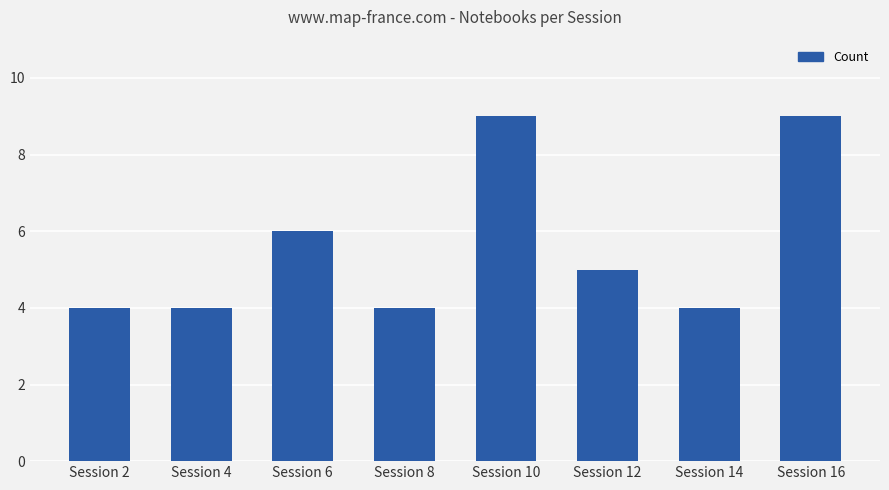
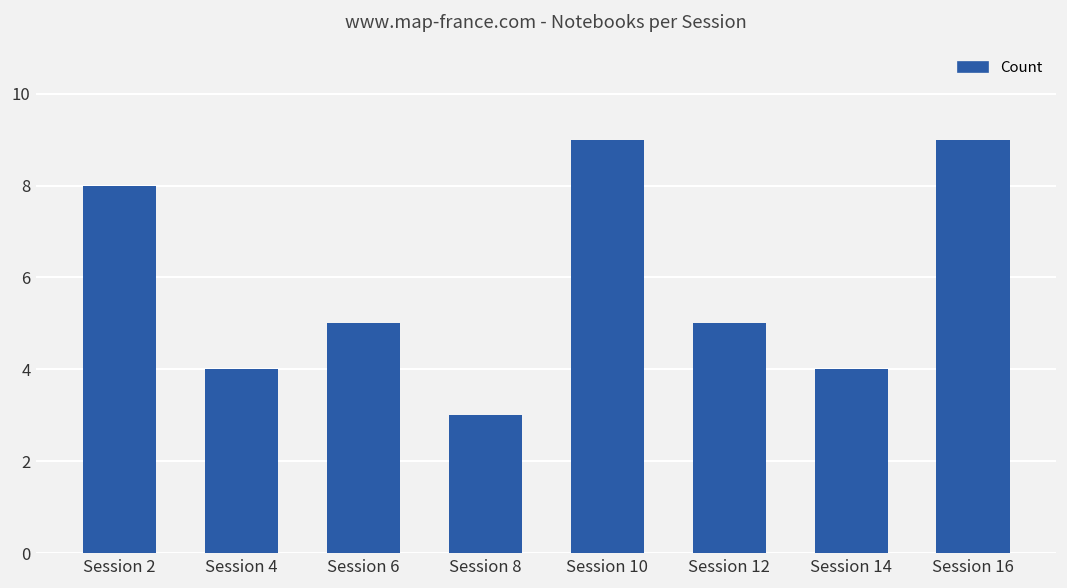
Session 2: 4 -> 8
Session 6: 6 -> 5
Session 8: 4 -> 3
